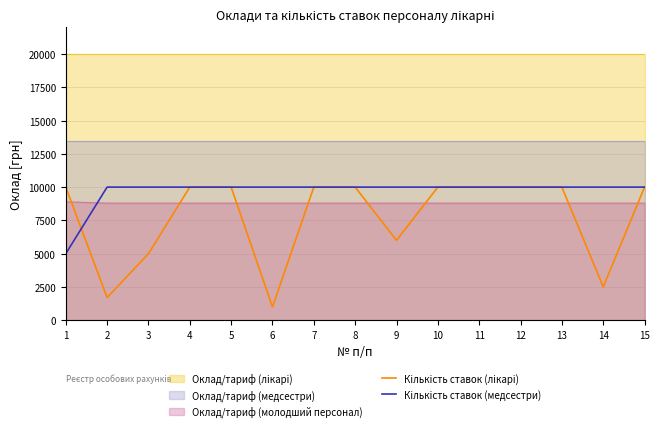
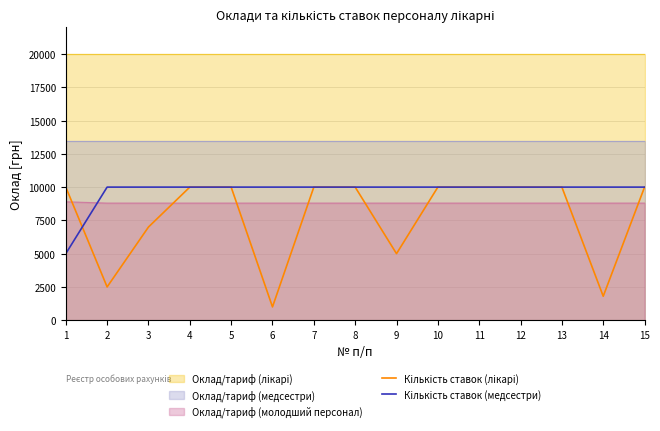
Кількість ставок (лікарі), 2: 1700 -> 2500
Кількість ставок (лікарі), 3: 5000 -> 7000
Кількість ставок (лікарі), 9: 6000 -> 5000
Кількість ставок (лікарі), 14: 2500 -> 1800
